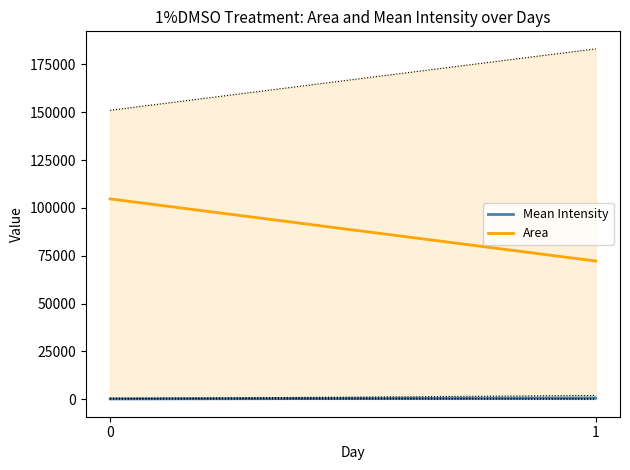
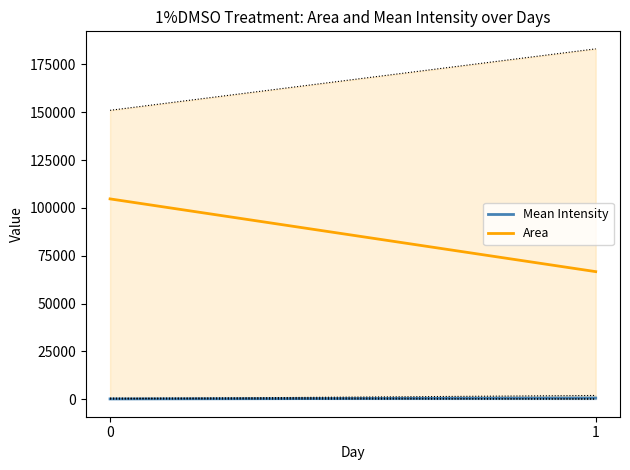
Area, 1: 72000 -> 67000
